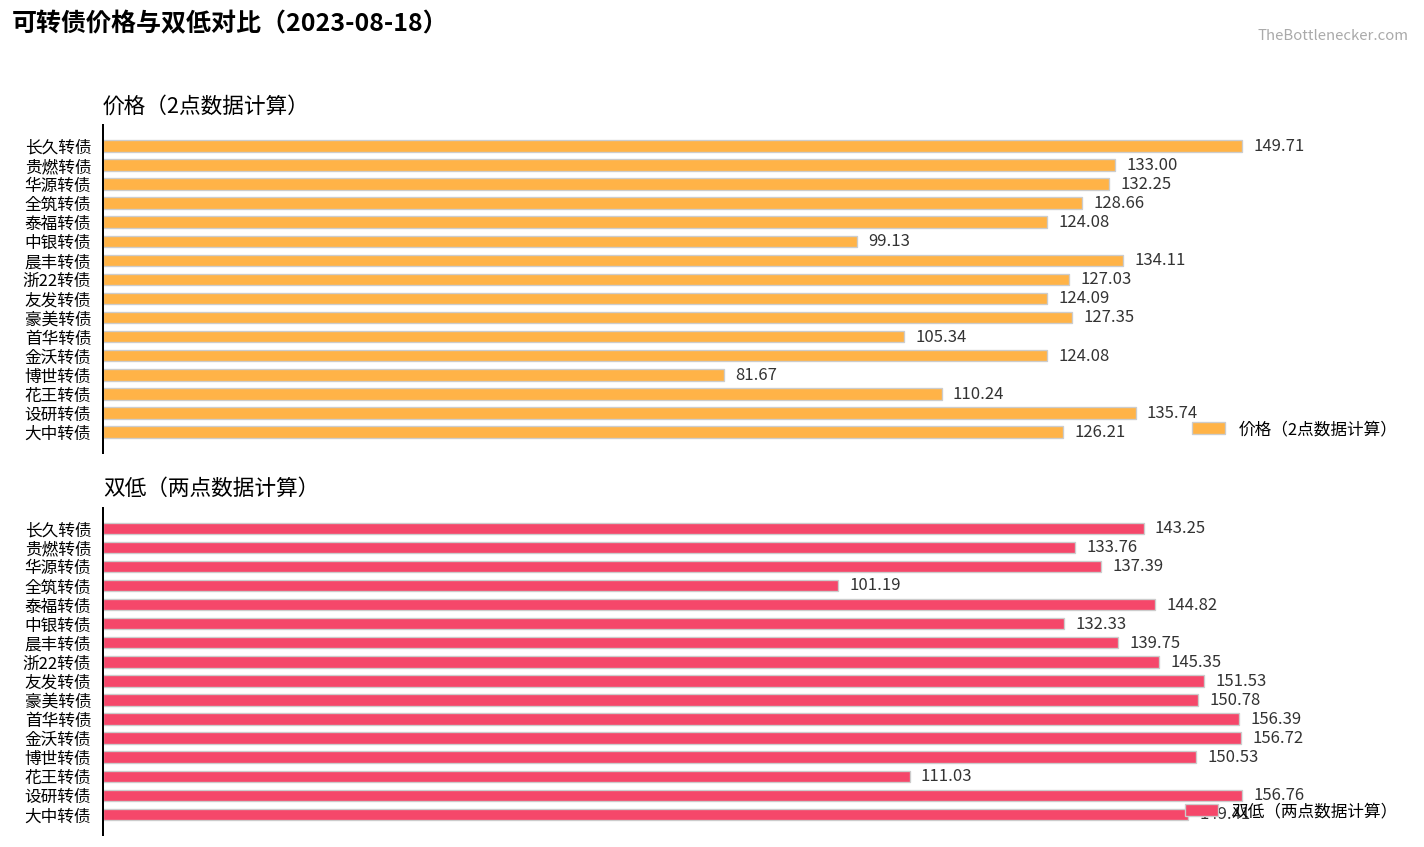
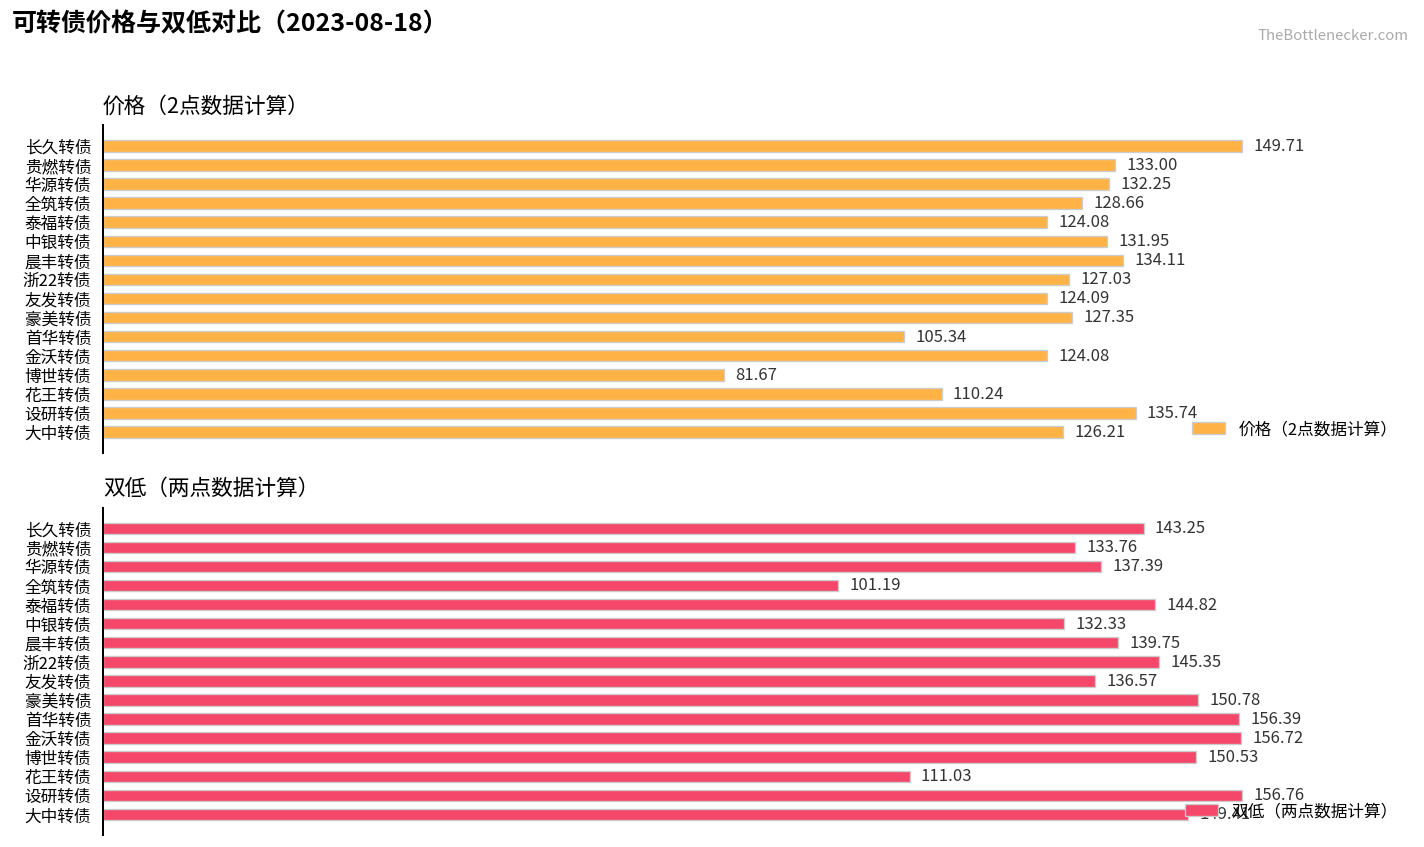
价格（2点数据计算）, 中银转债: 99.13 -> 131.95
双低（两点数据计算）, 友发转债: 151.53 -> 136.57
